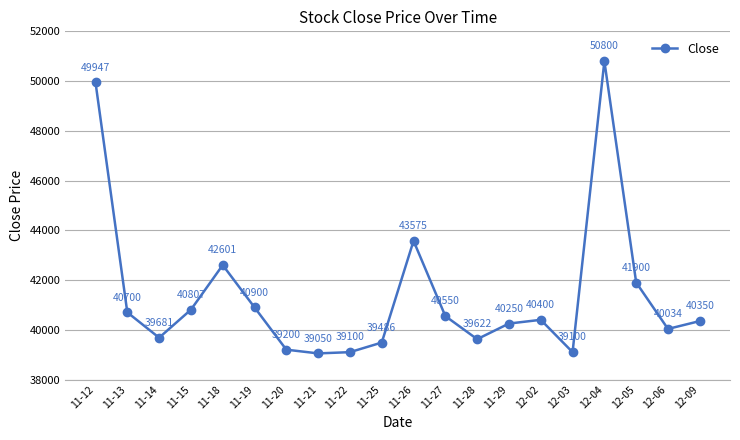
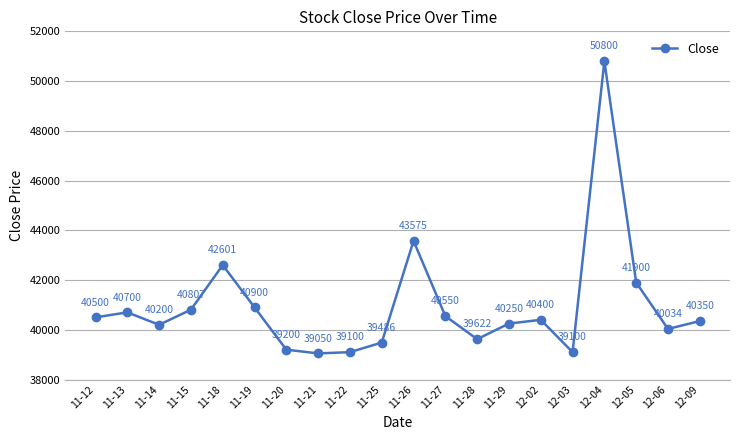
11-12: 49947 -> 40500
11-14: 39681 -> 40200
